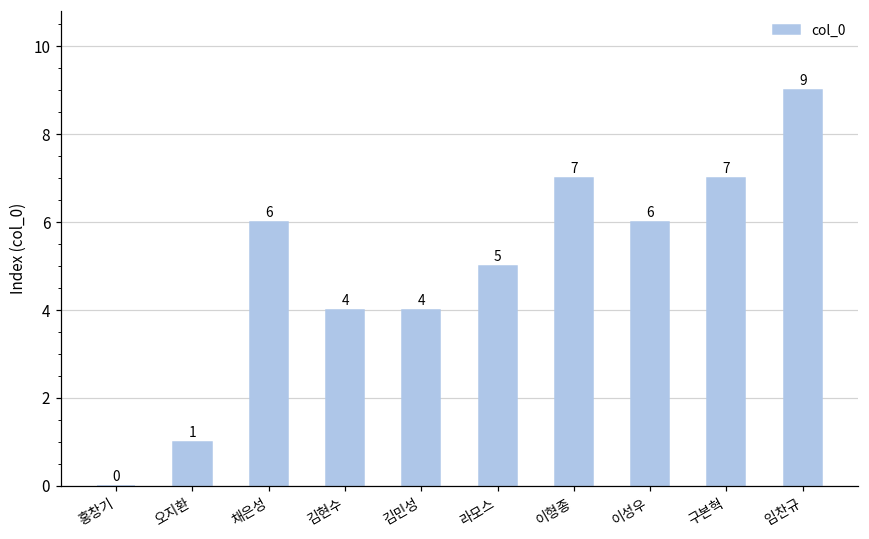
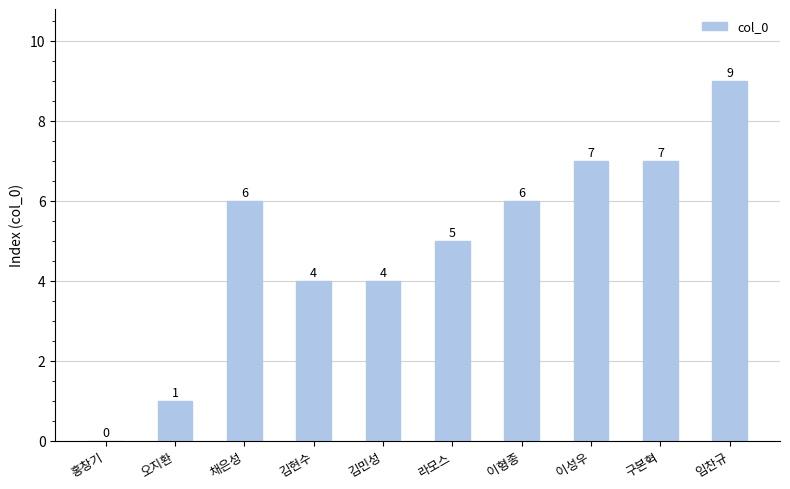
이형종: 7 -> 6
이성우: 6 -> 7
